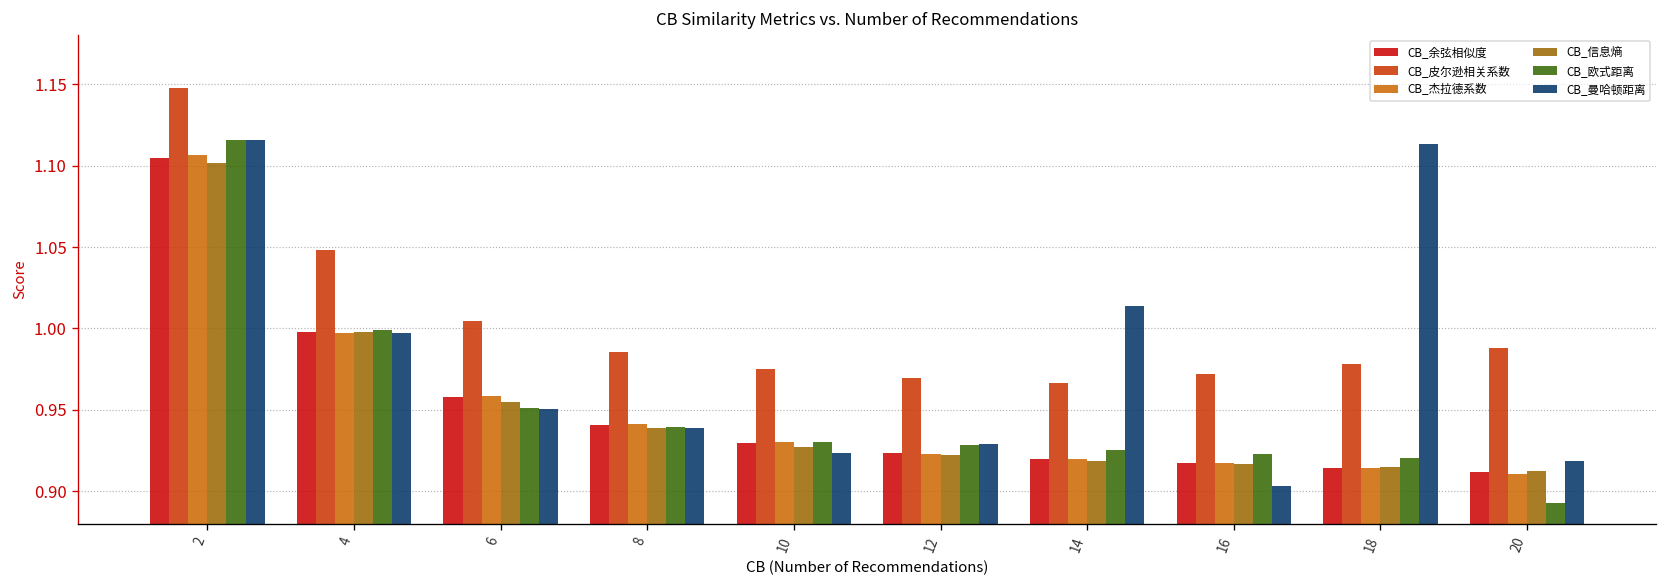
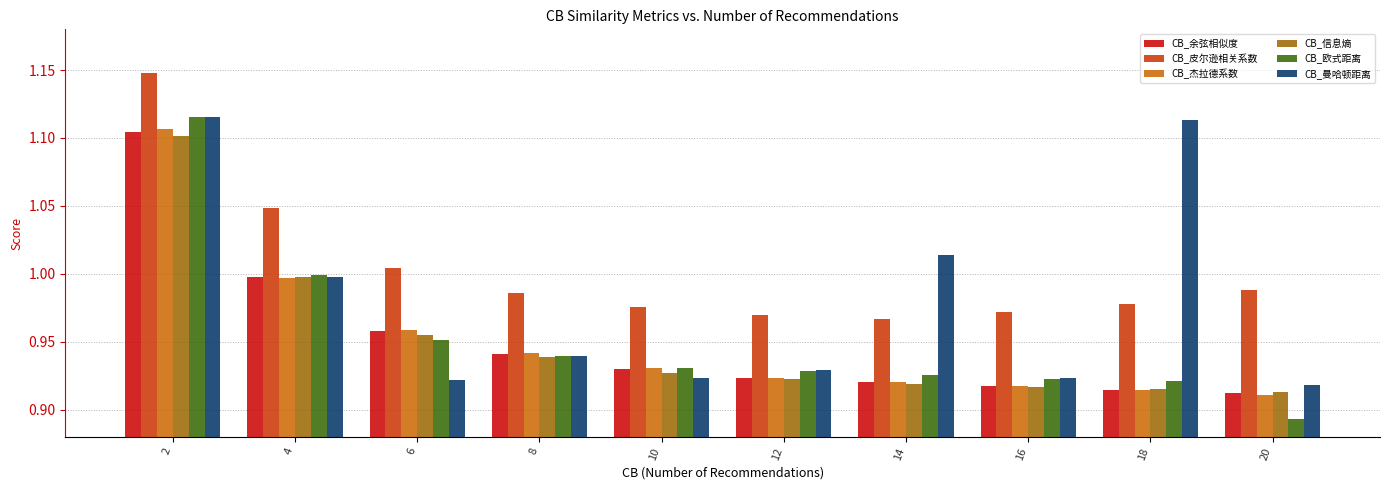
CB_曼哈顿距离, 6: 0.950 -> 0.922
CB_曼哈顿距离, 16: 0.903 -> 0.923
